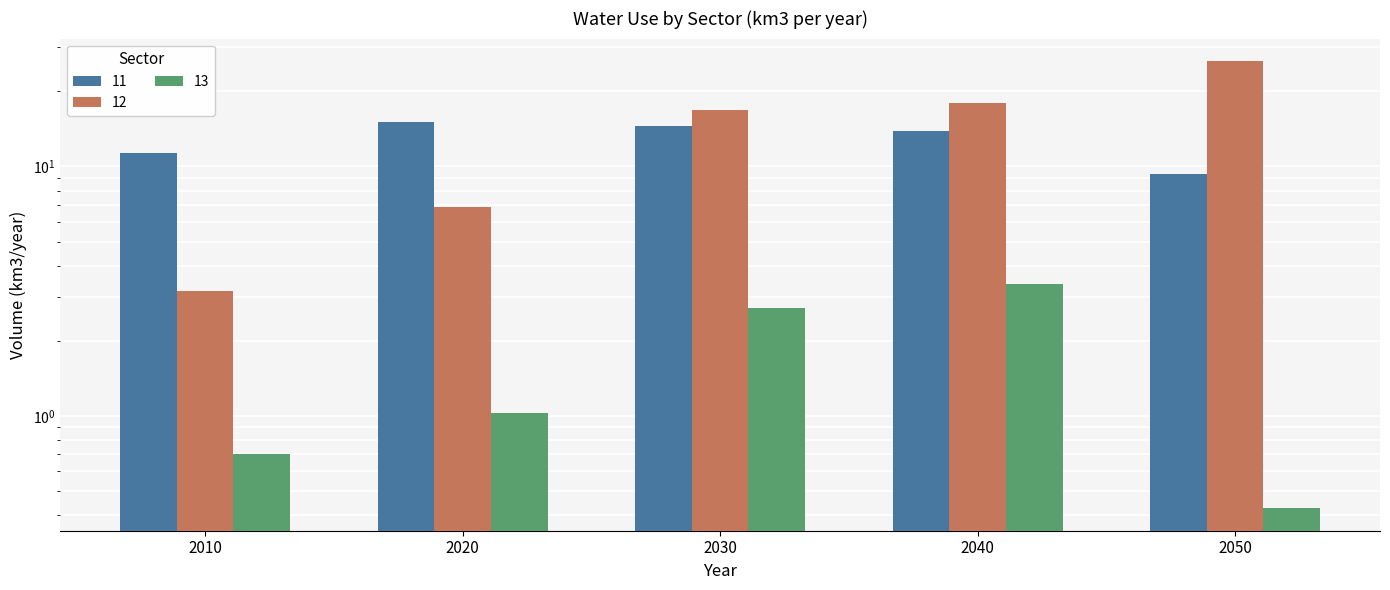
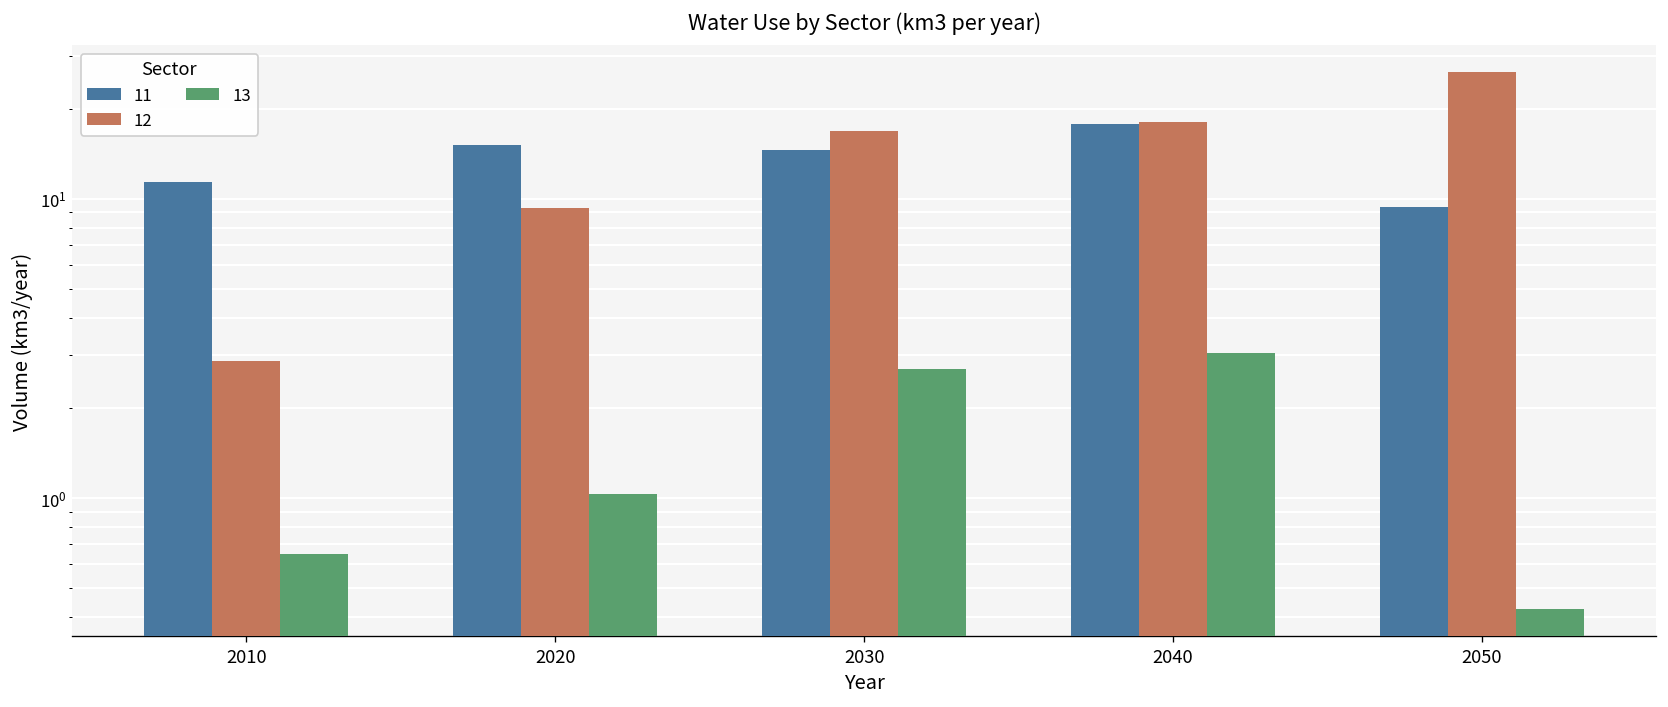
12, 2010: 3.2 -> 2.9
13, 2010: 0.71 -> 0.65
12, 2020: 6.9 -> 9.3
11, 2040: 14 -> 18
13, 2040: 3.4 -> 3.1
